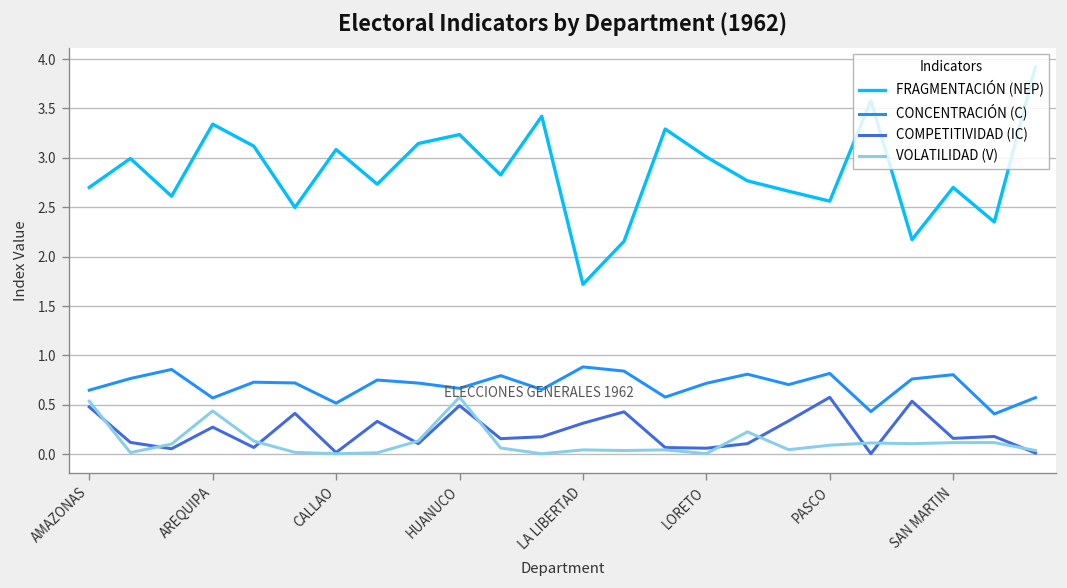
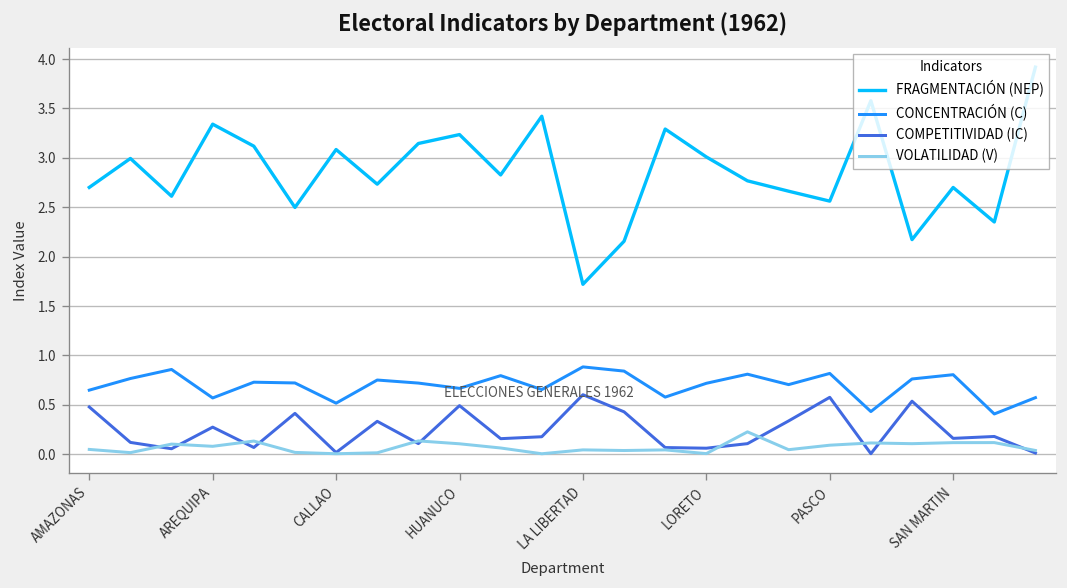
VOLATILIDAD (V), AMAZONAS: 0.5 -> 0.0
VOLATILIDAD (V), AREQUIPA: 0.4 -> 0.1
VOLATILIDAD (V), HUANUCO: 0.6 -> 0.1
COMPETITIVIDAD (IC), LA LIBERTAD: 0.3 -> 0.6
